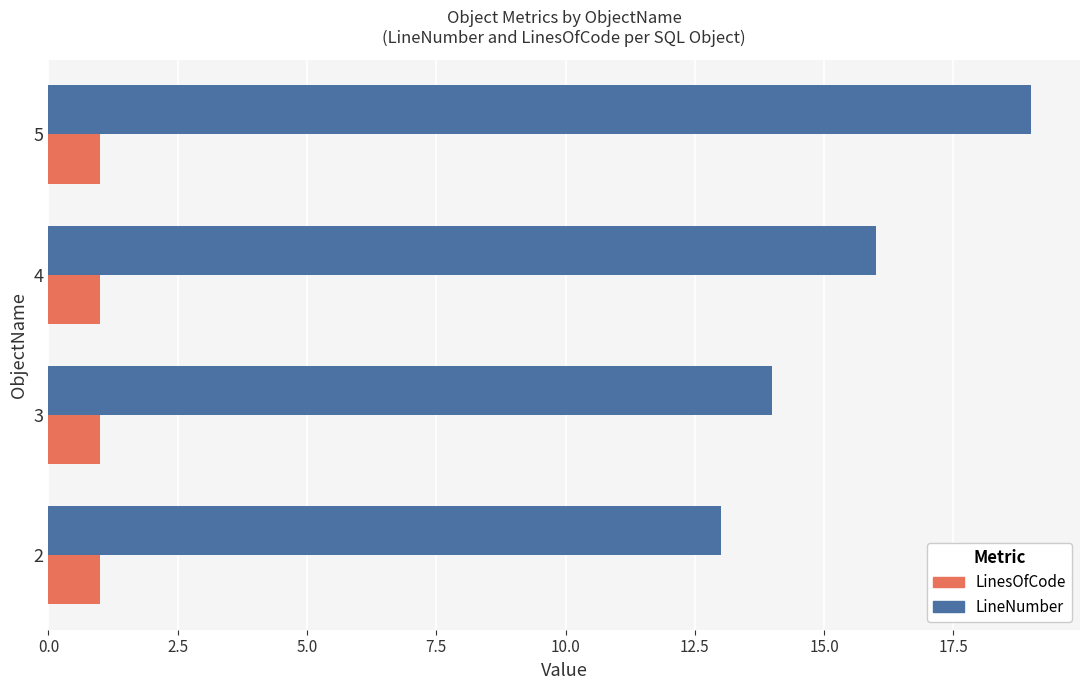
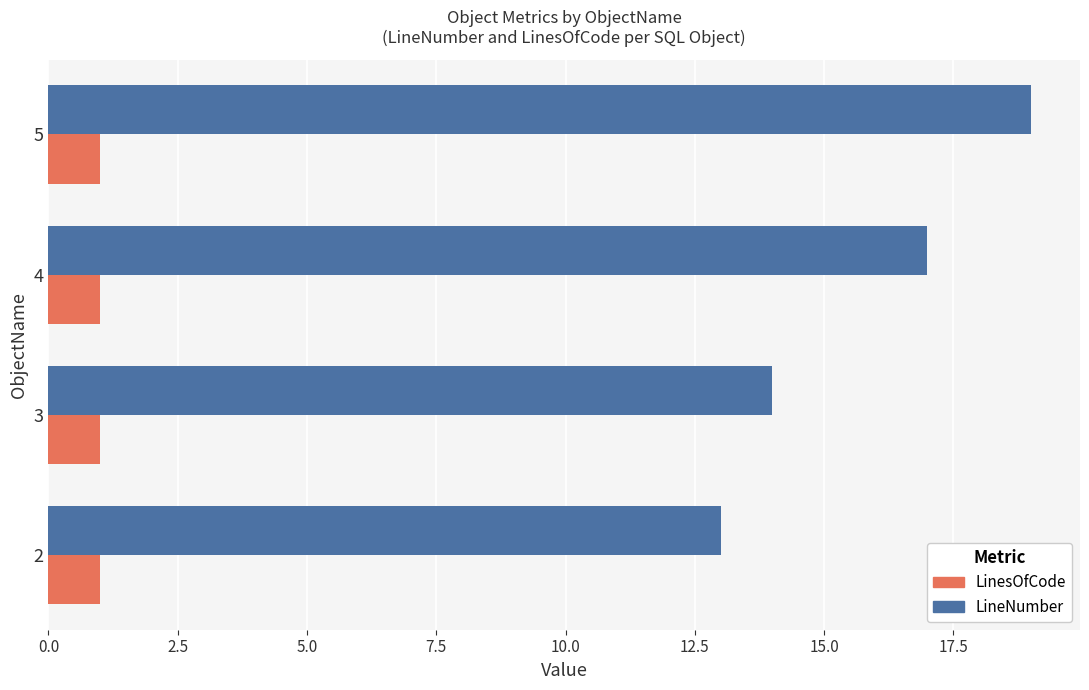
LineNumber, 4: 16 -> 17
